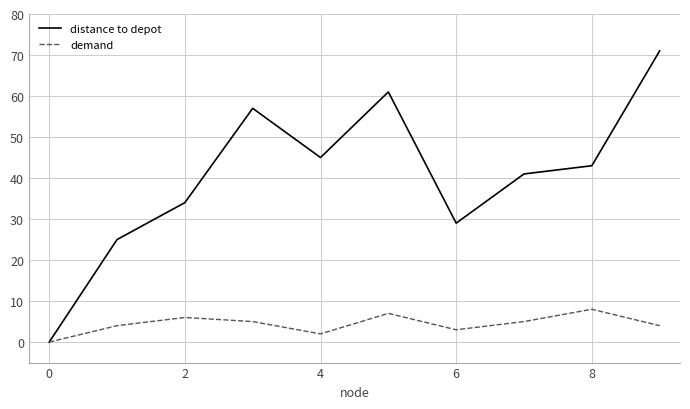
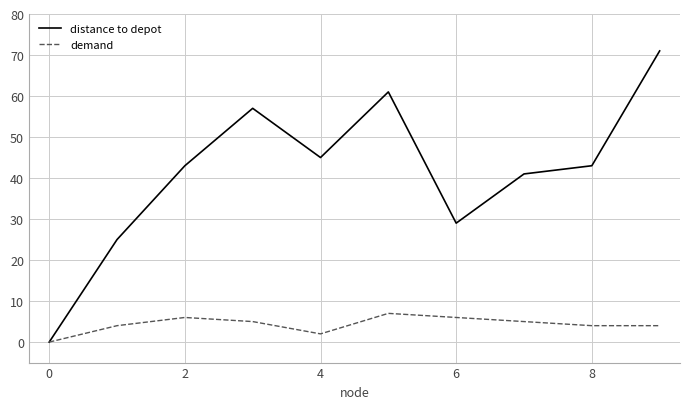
distance to depot, 2: 34 -> 43
demand, 6: 3 -> 6
demand, 8: 8 -> 4
